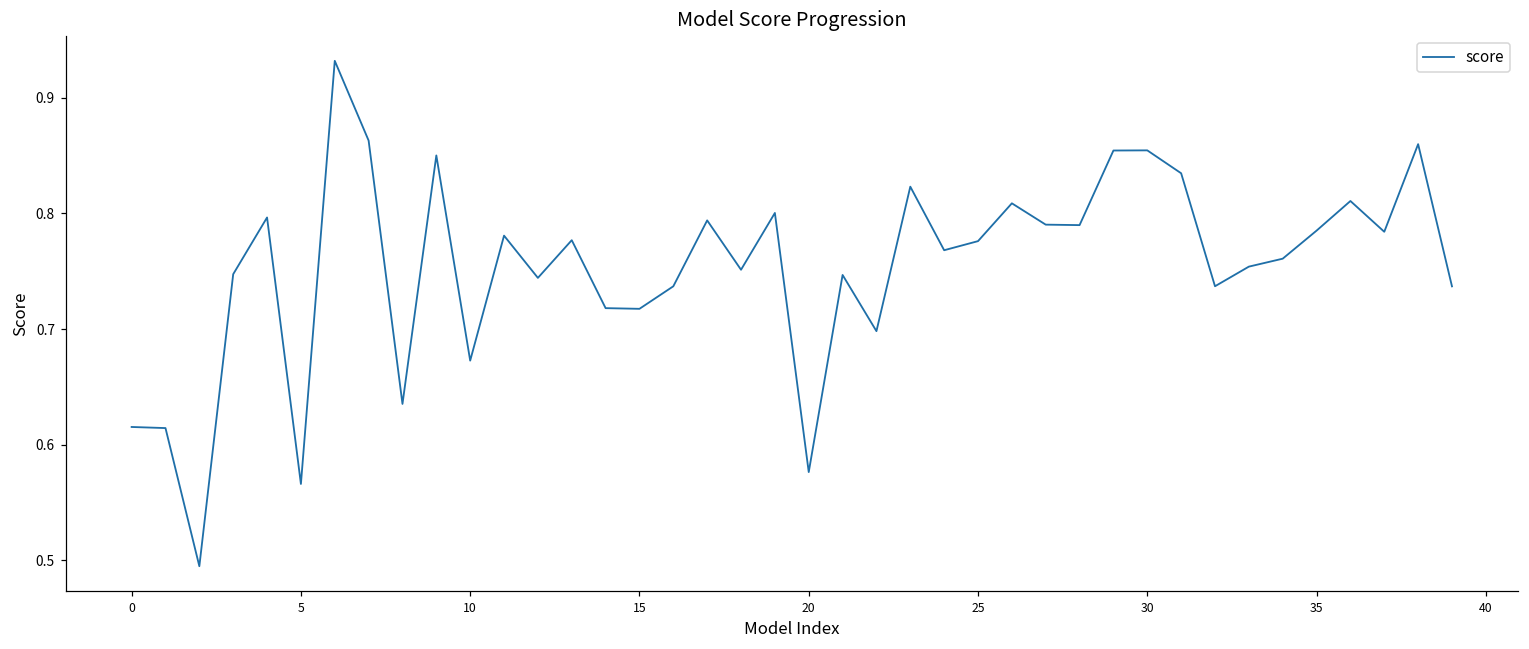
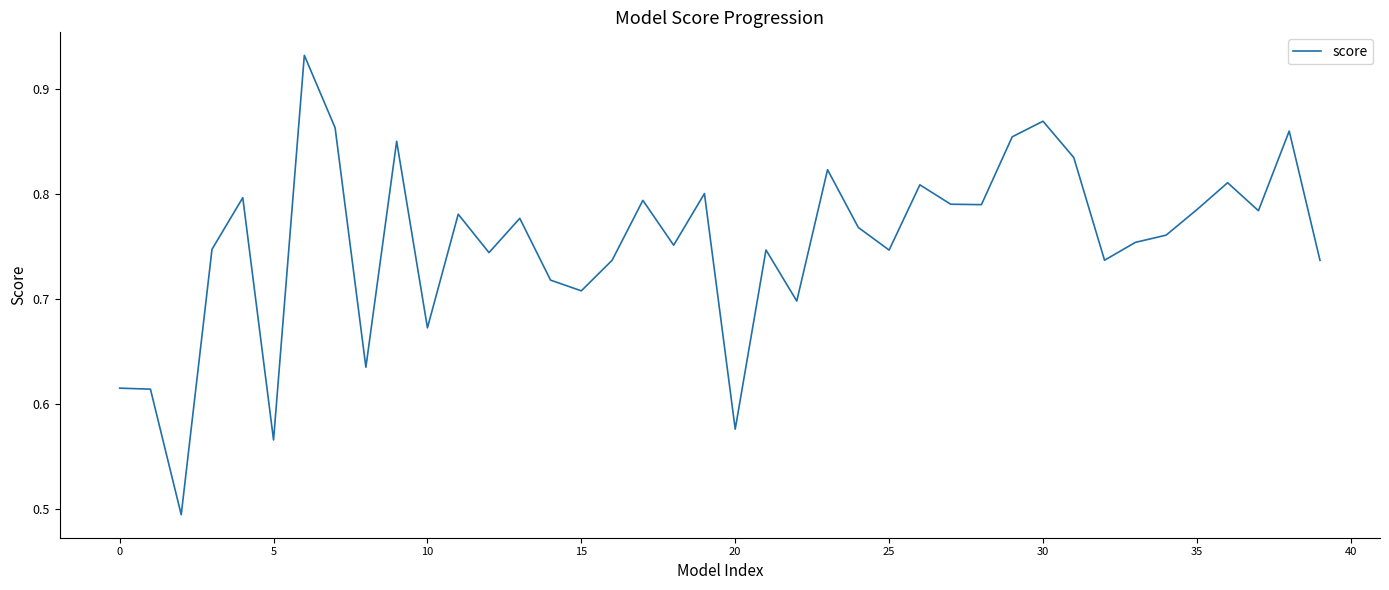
15: 0.717 -> 0.708
25: 0.776 -> 0.747
30: 0.854 -> 0.869
